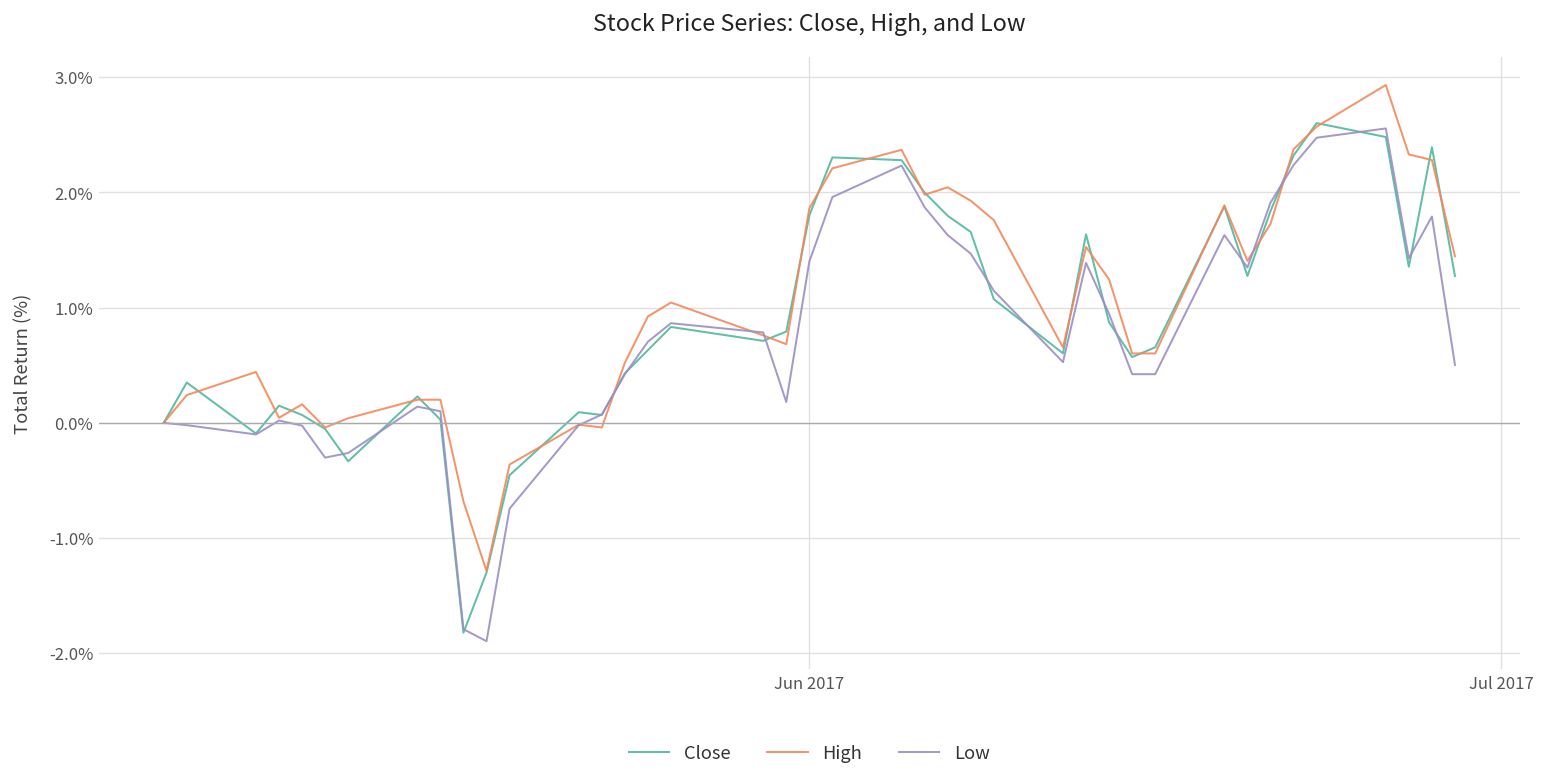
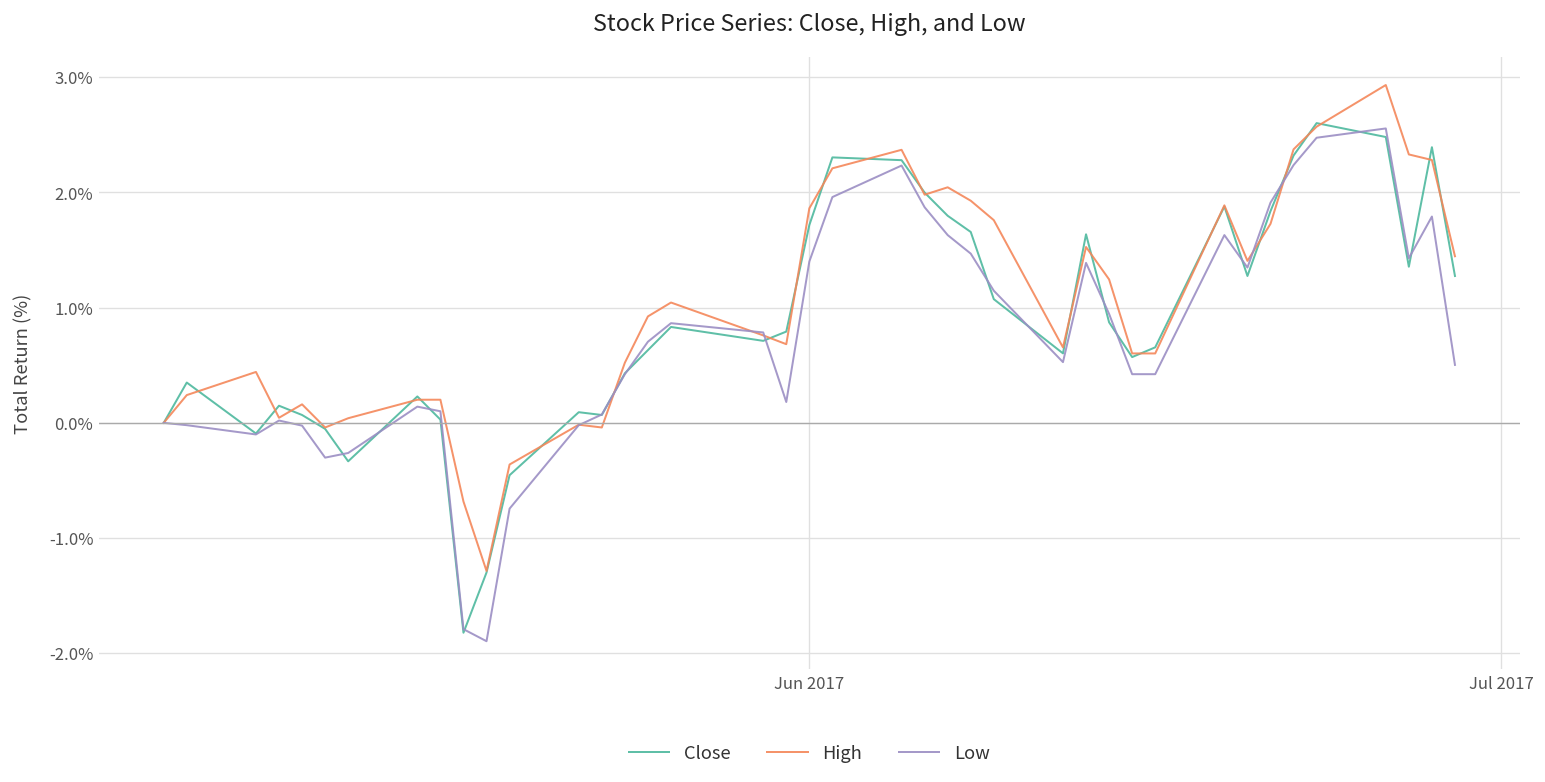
Close, Jun 2017: 1.8% -> 1.7%
